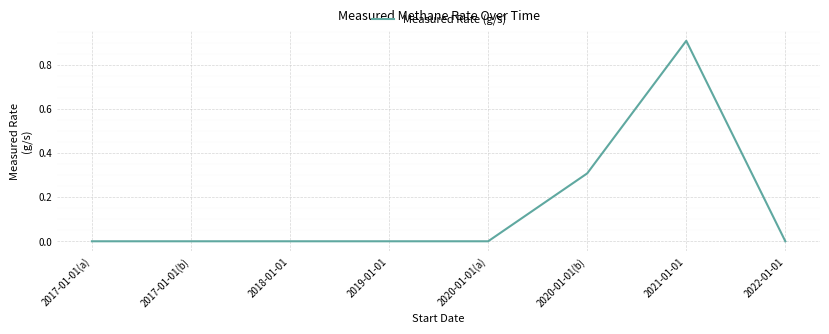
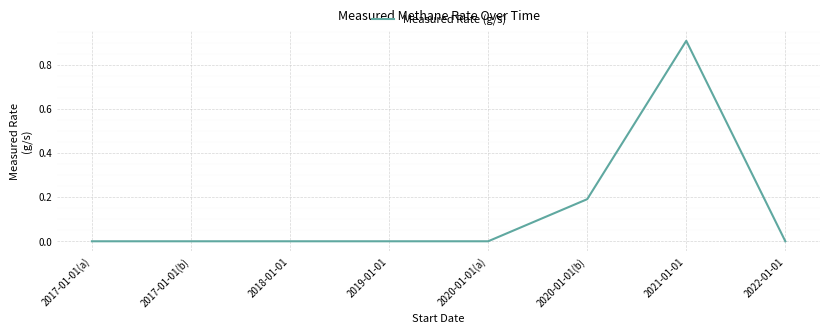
2020-01-01(b): 0.31 -> 0.19
